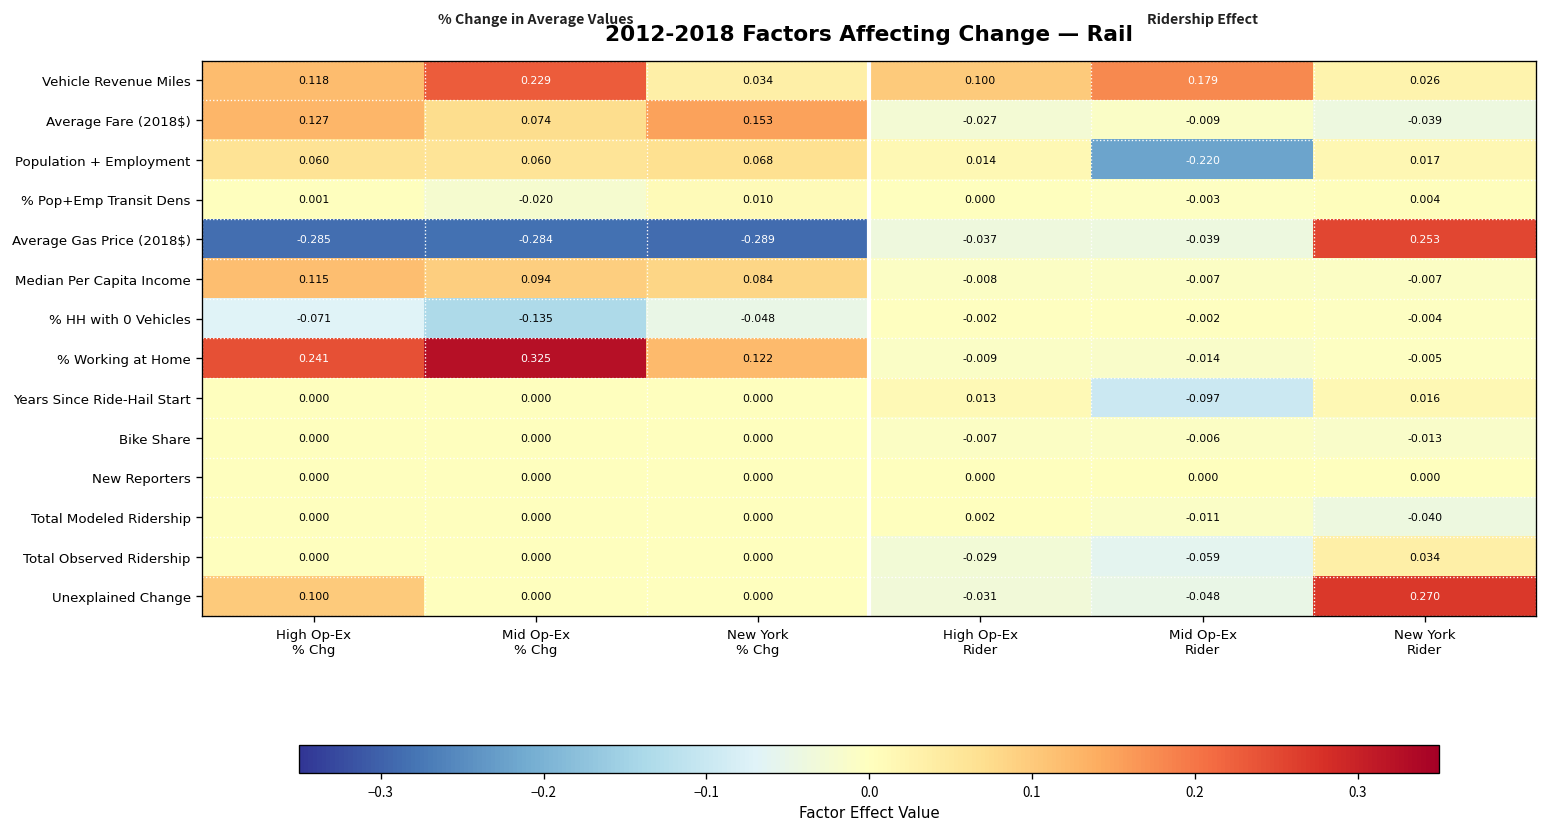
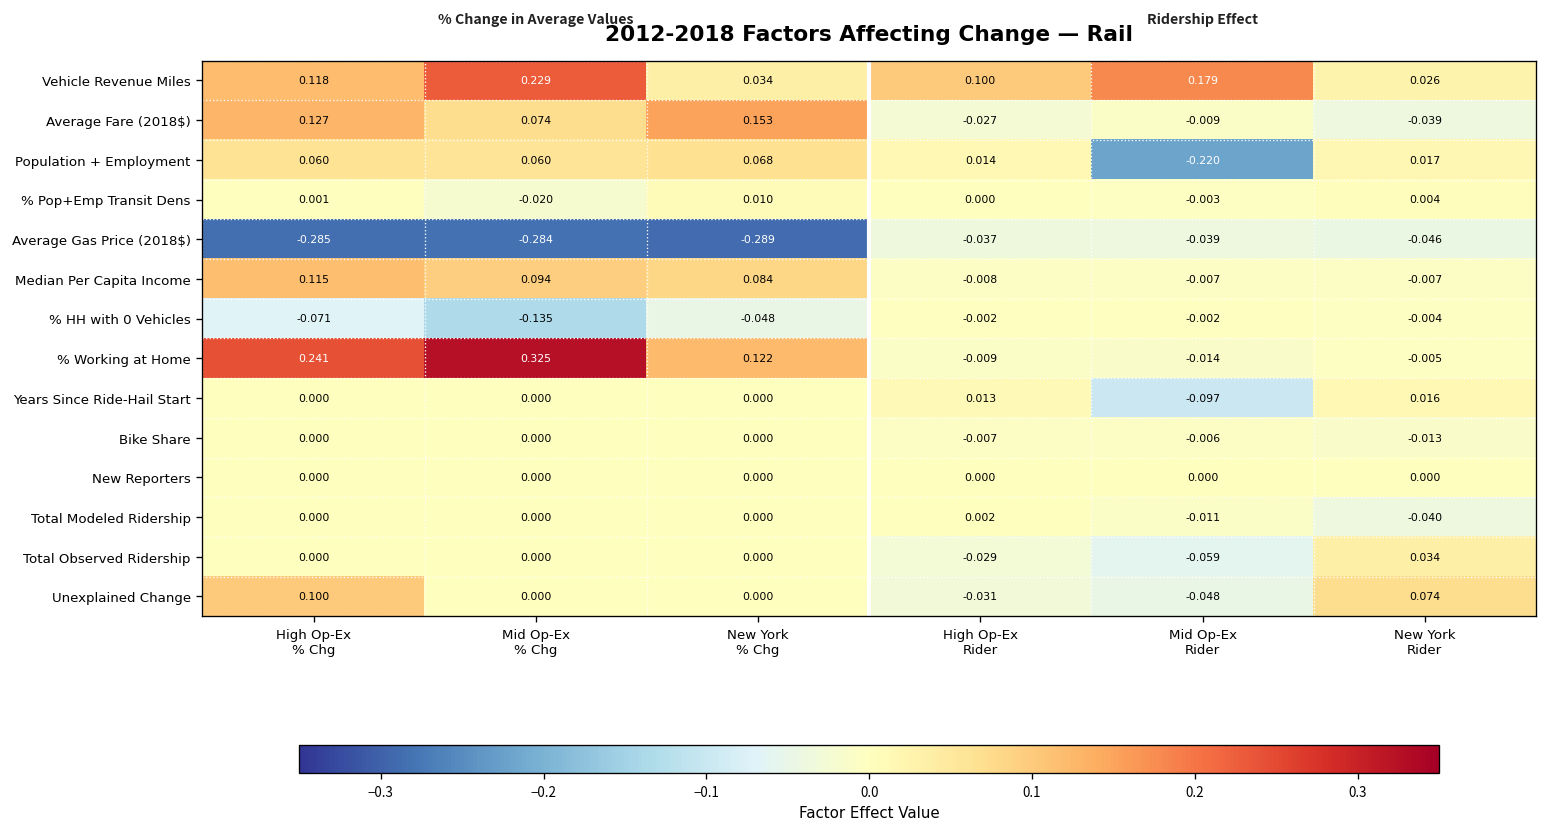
Average Gas Price (2018$), New York Rider: 0.253 -> -0.046
Unexplained Change, New York Rider: 0.270 -> 0.074
